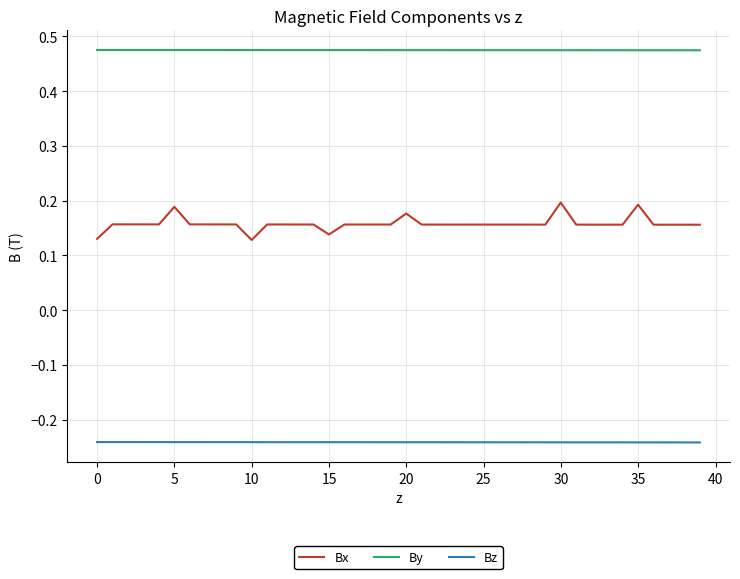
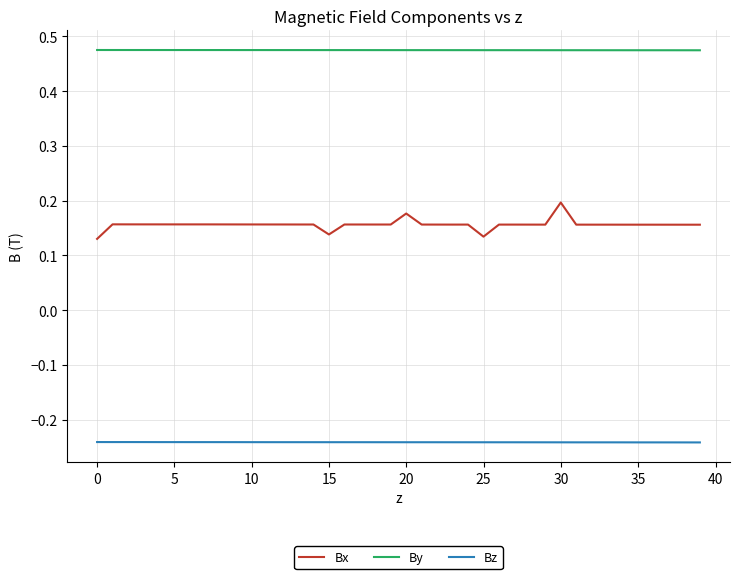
Bx, 5: 0.19 -> 0.16
Bx, 10: 0.13 -> 0.16
Bx, 25: 0.16 -> 0.13
Bx, 35: 0.19 -> 0.16
